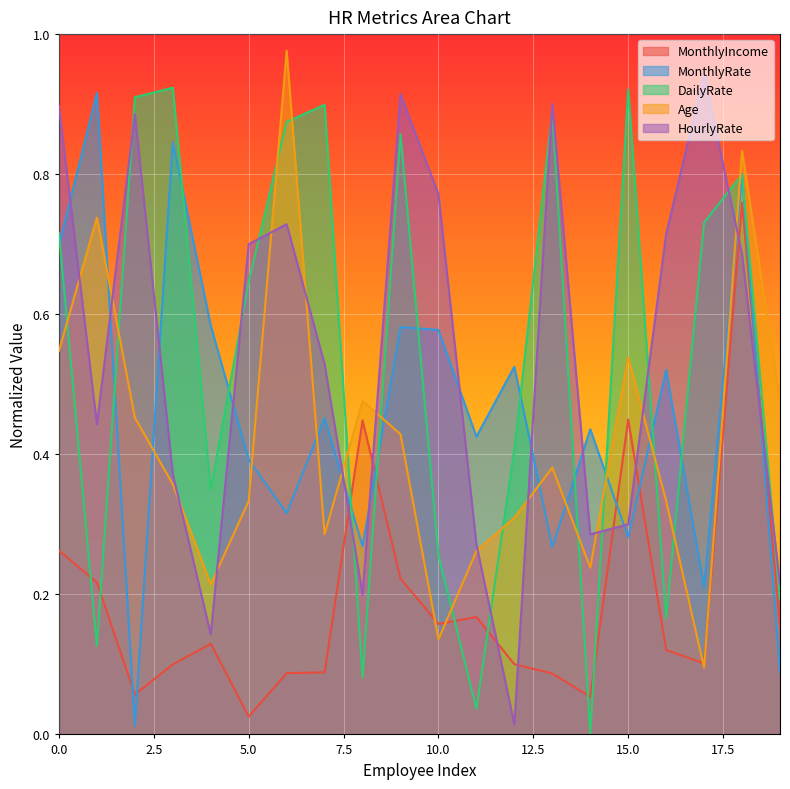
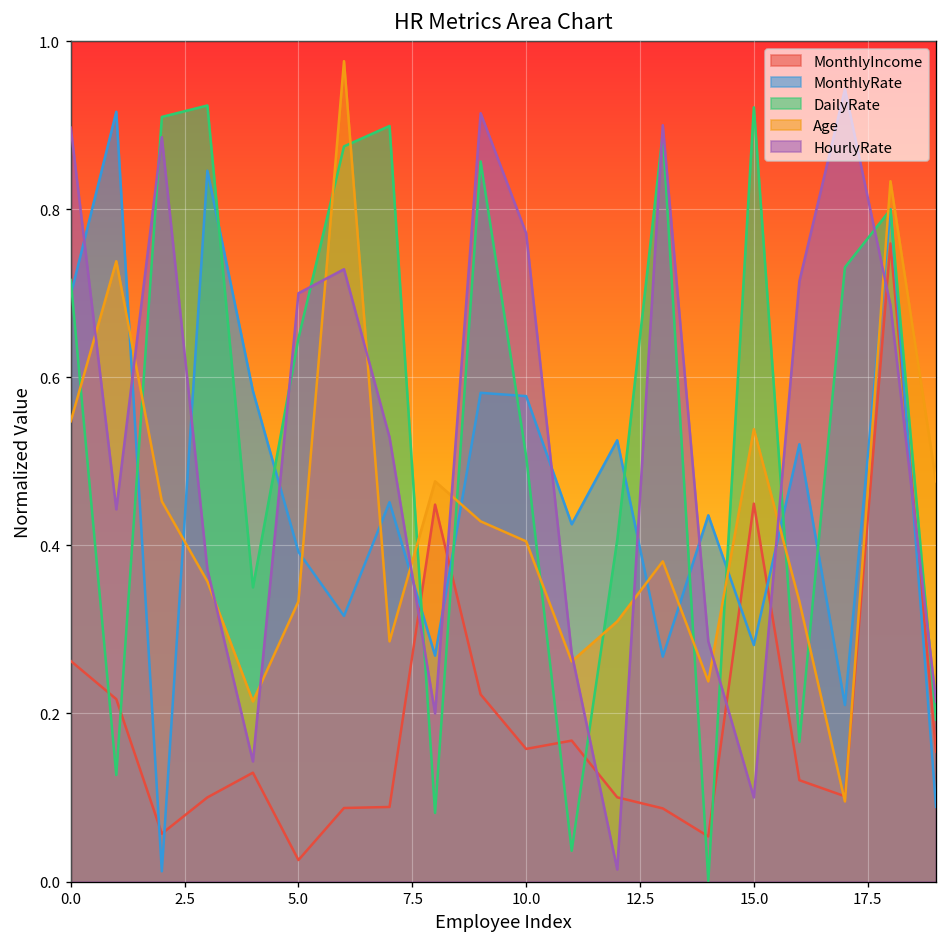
DailyRate, 10.0: 0.26 -> 0.51
Age, 10.0: 0.14 -> 0.40
HourlyRate, 15.0: 0.3 -> 0.1
